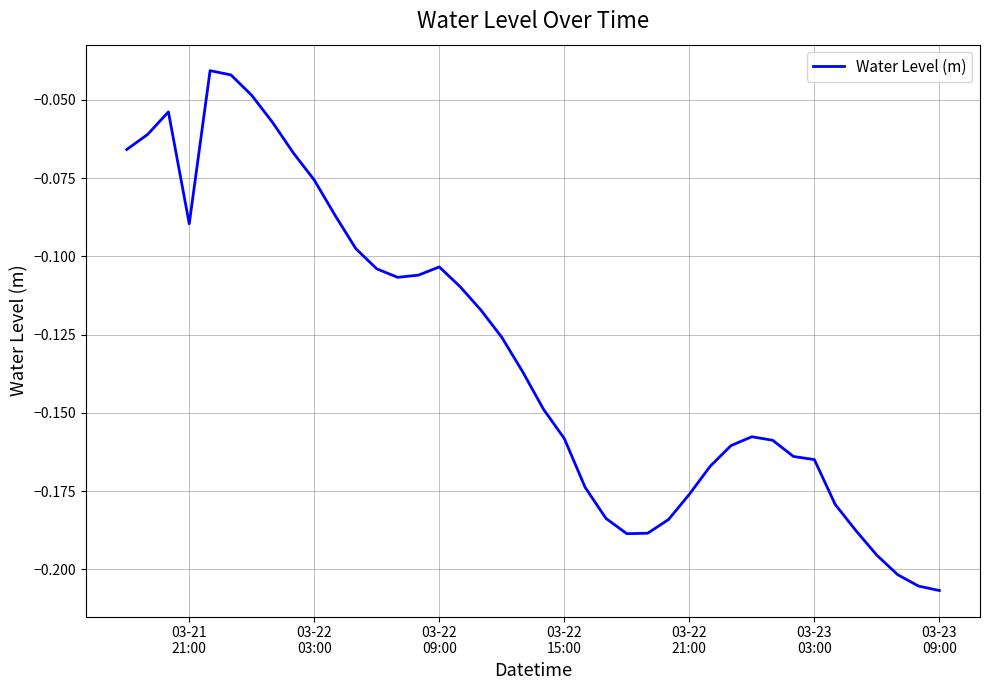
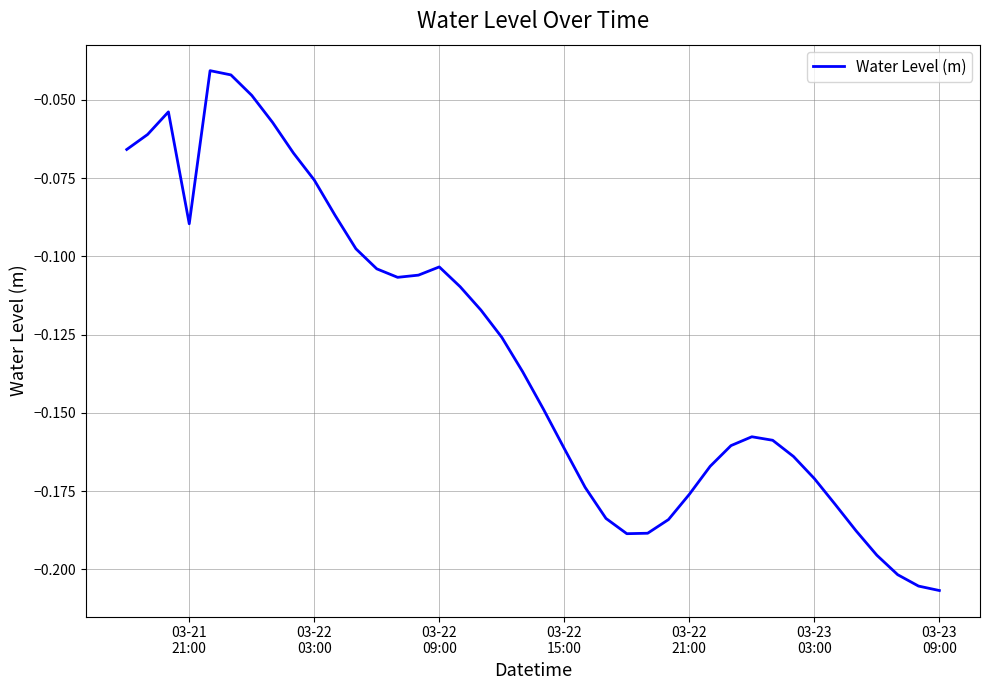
03-22 15:00: -0.158 -> -0.161
03-23 03:00: -0.165 -> -0.171
